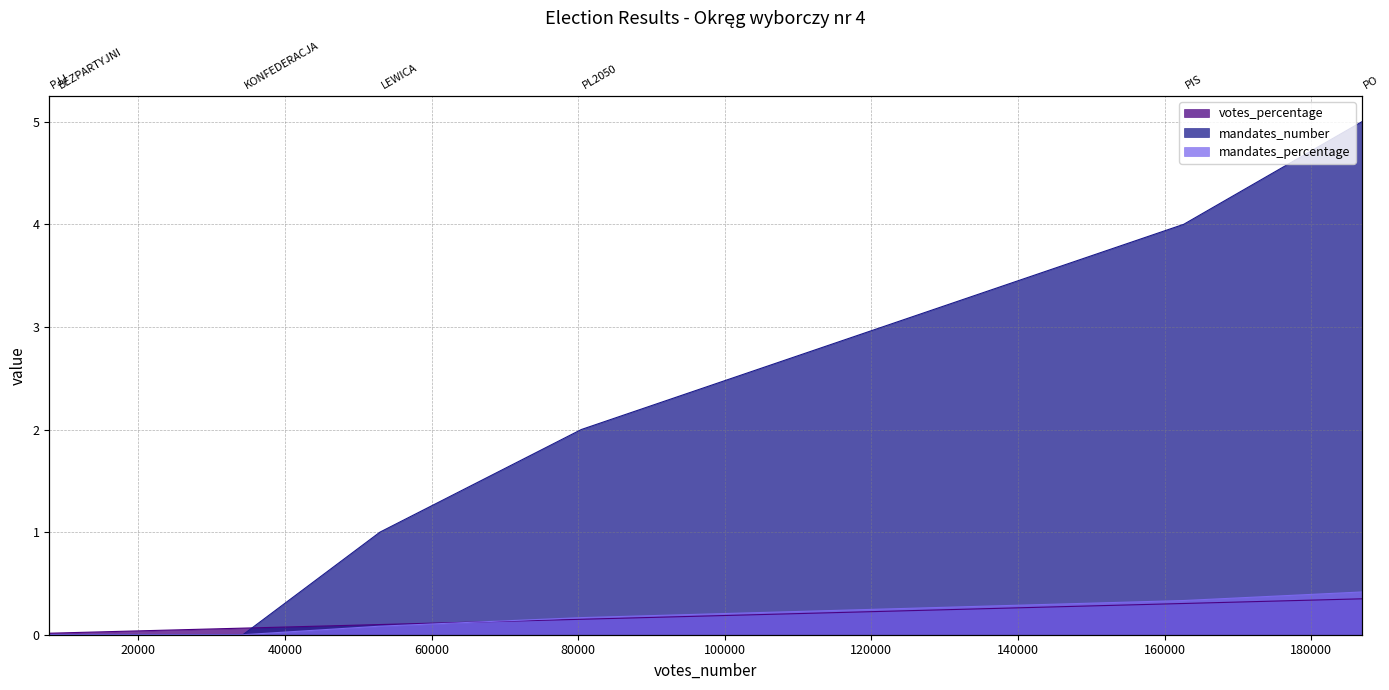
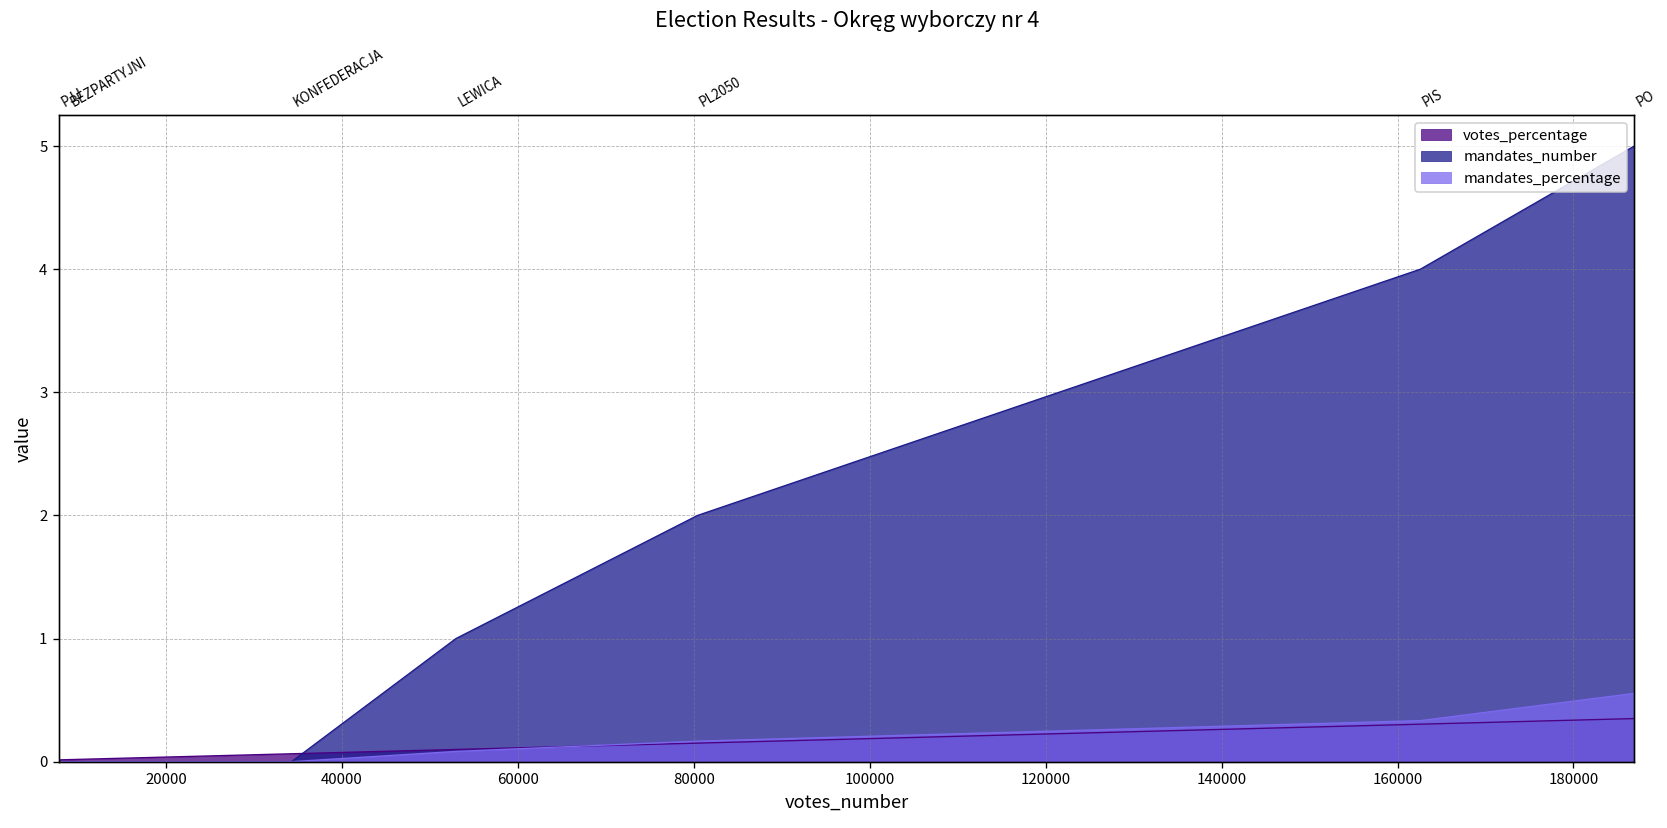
mandates_percentage, PO: 0.42 -> 0.55
